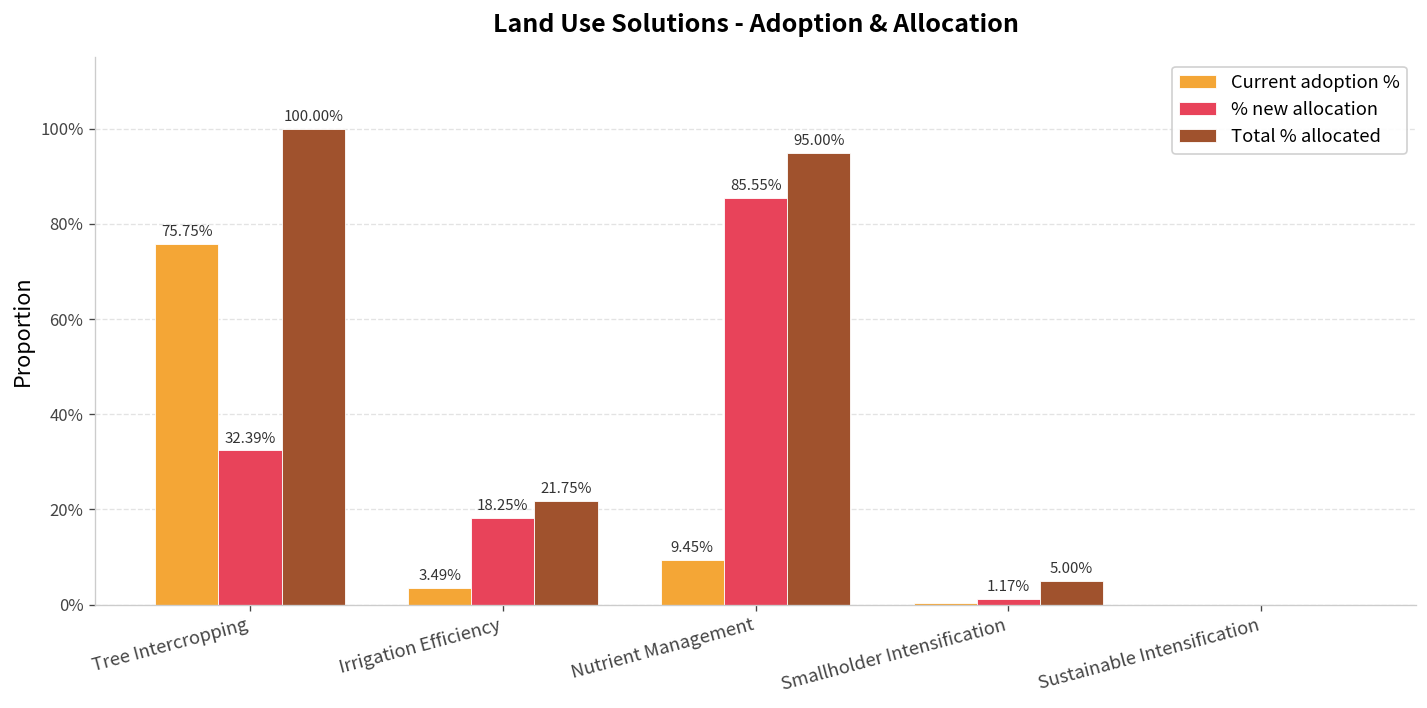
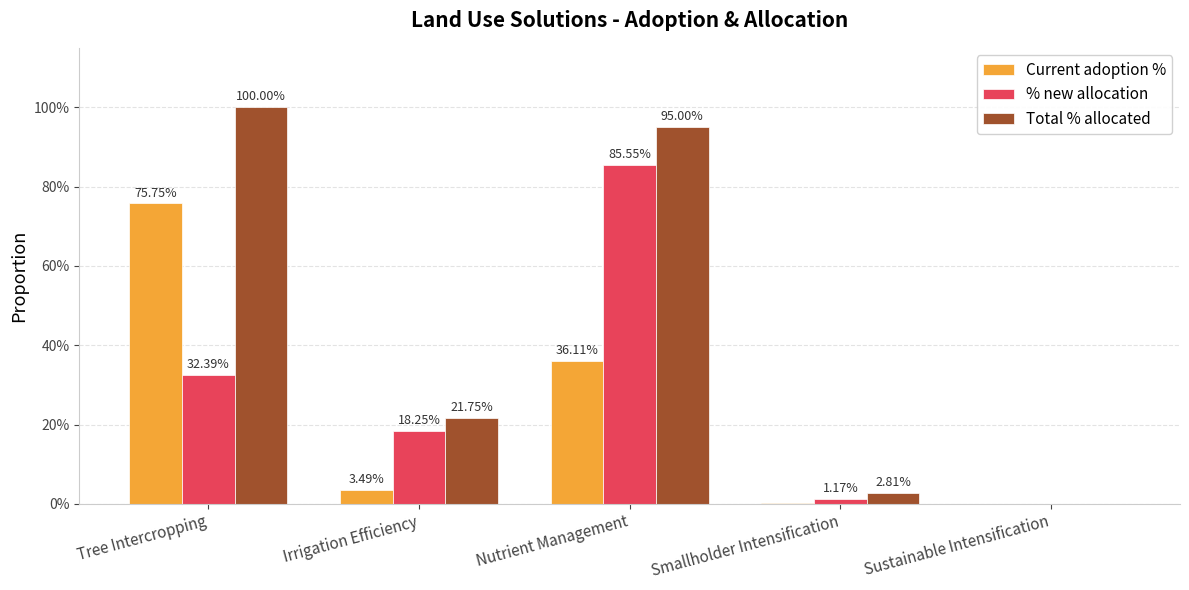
Current adoption %, Nutrient Management: 9.45% -> 36.11%
Total % allocated, Smallholder Intensification: 5.00% -> 2.81%
